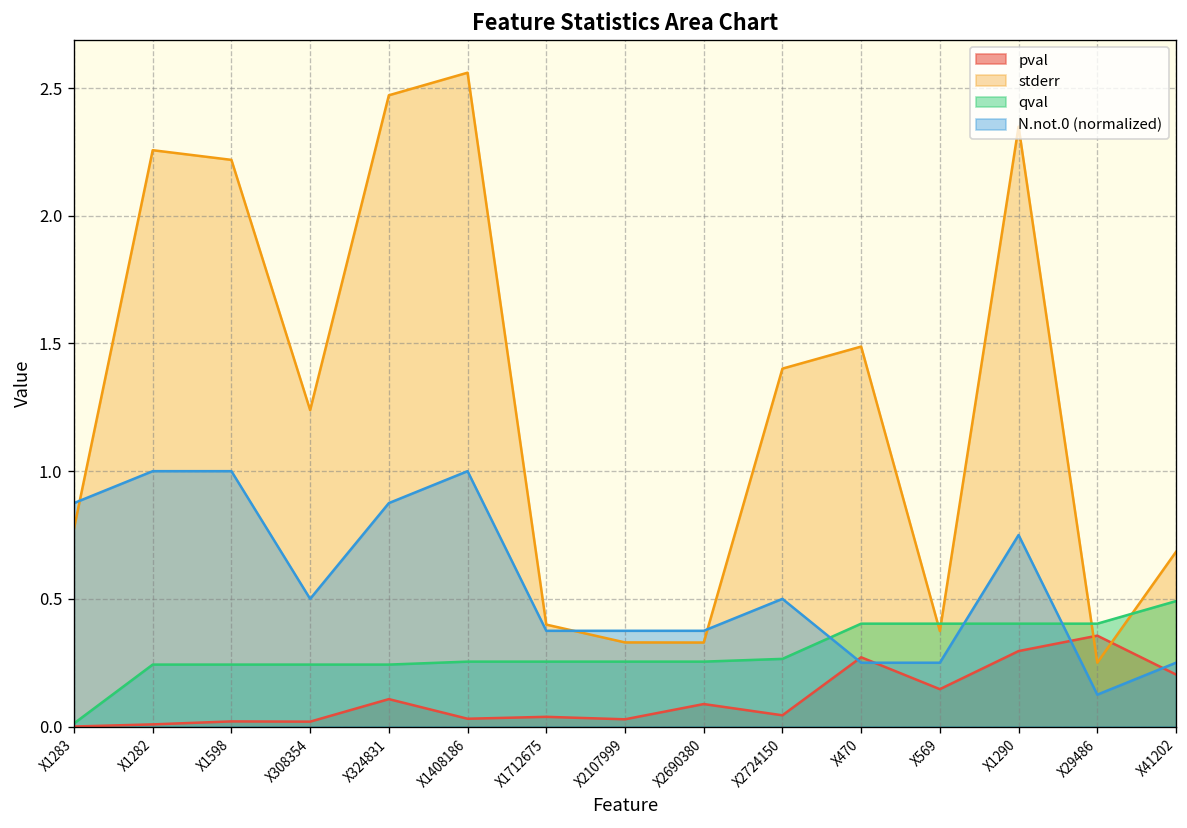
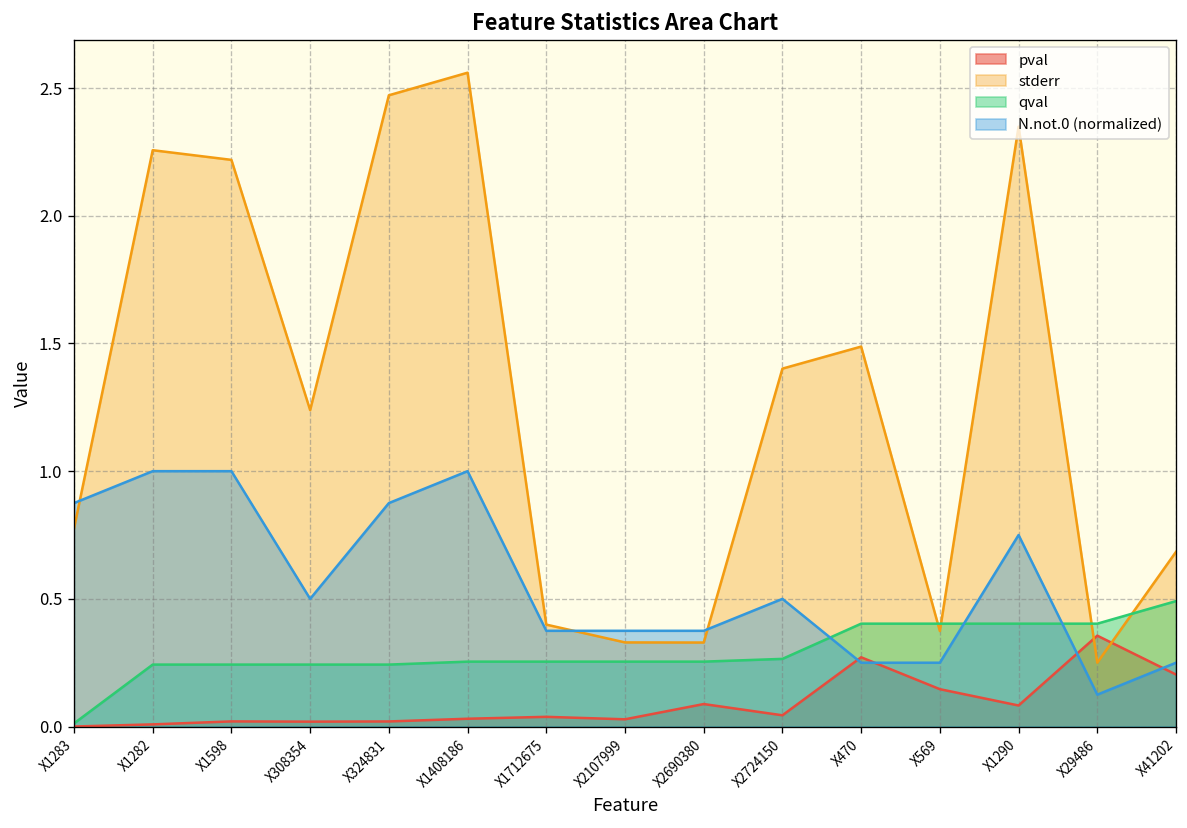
pval, X324831: 0.11 -> 0.02
pval, X1290: 0.30 -> 0.08
